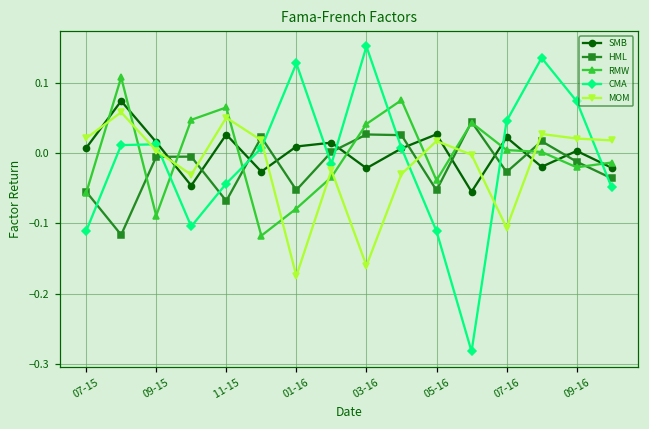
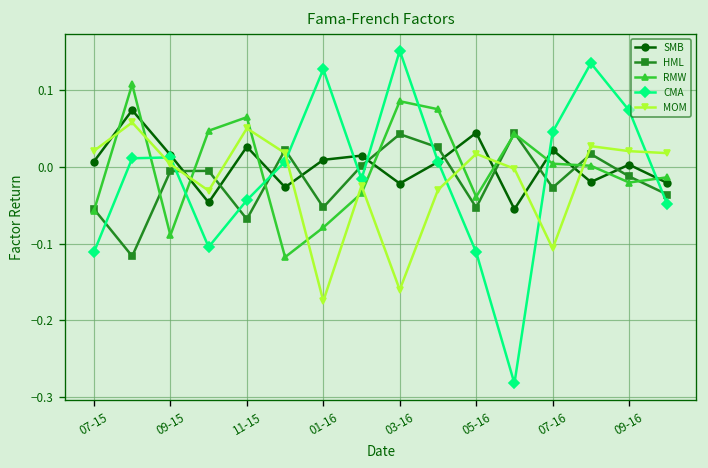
HML, 03-16: 0.03 -> 0.04
RMW, 03-16: 0.04 -> 0.09
SMB, 05-16: 0.03 -> 0.04
